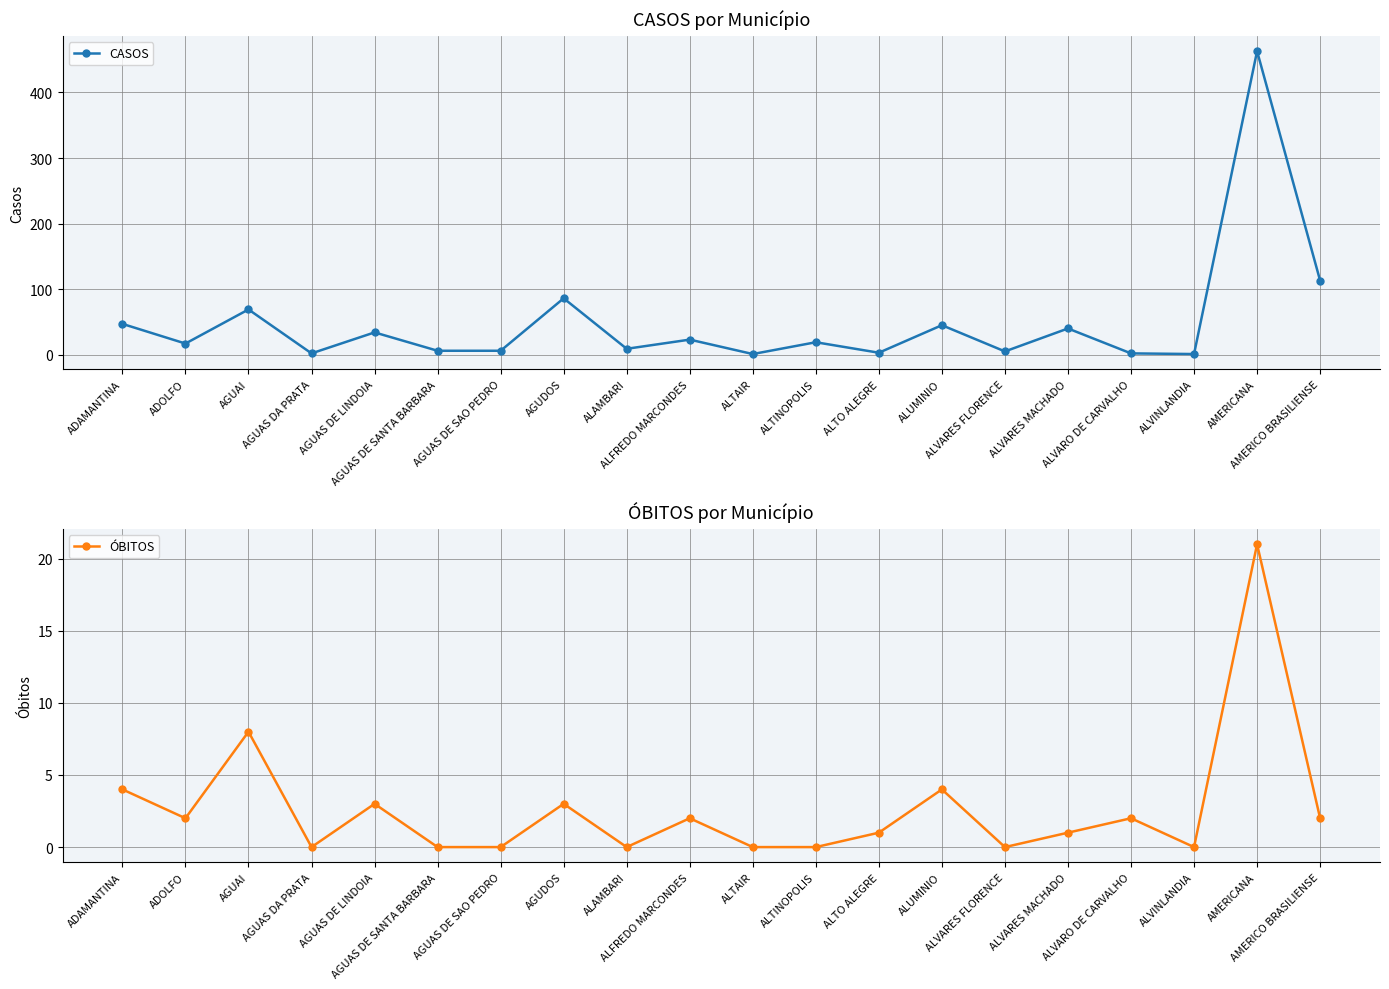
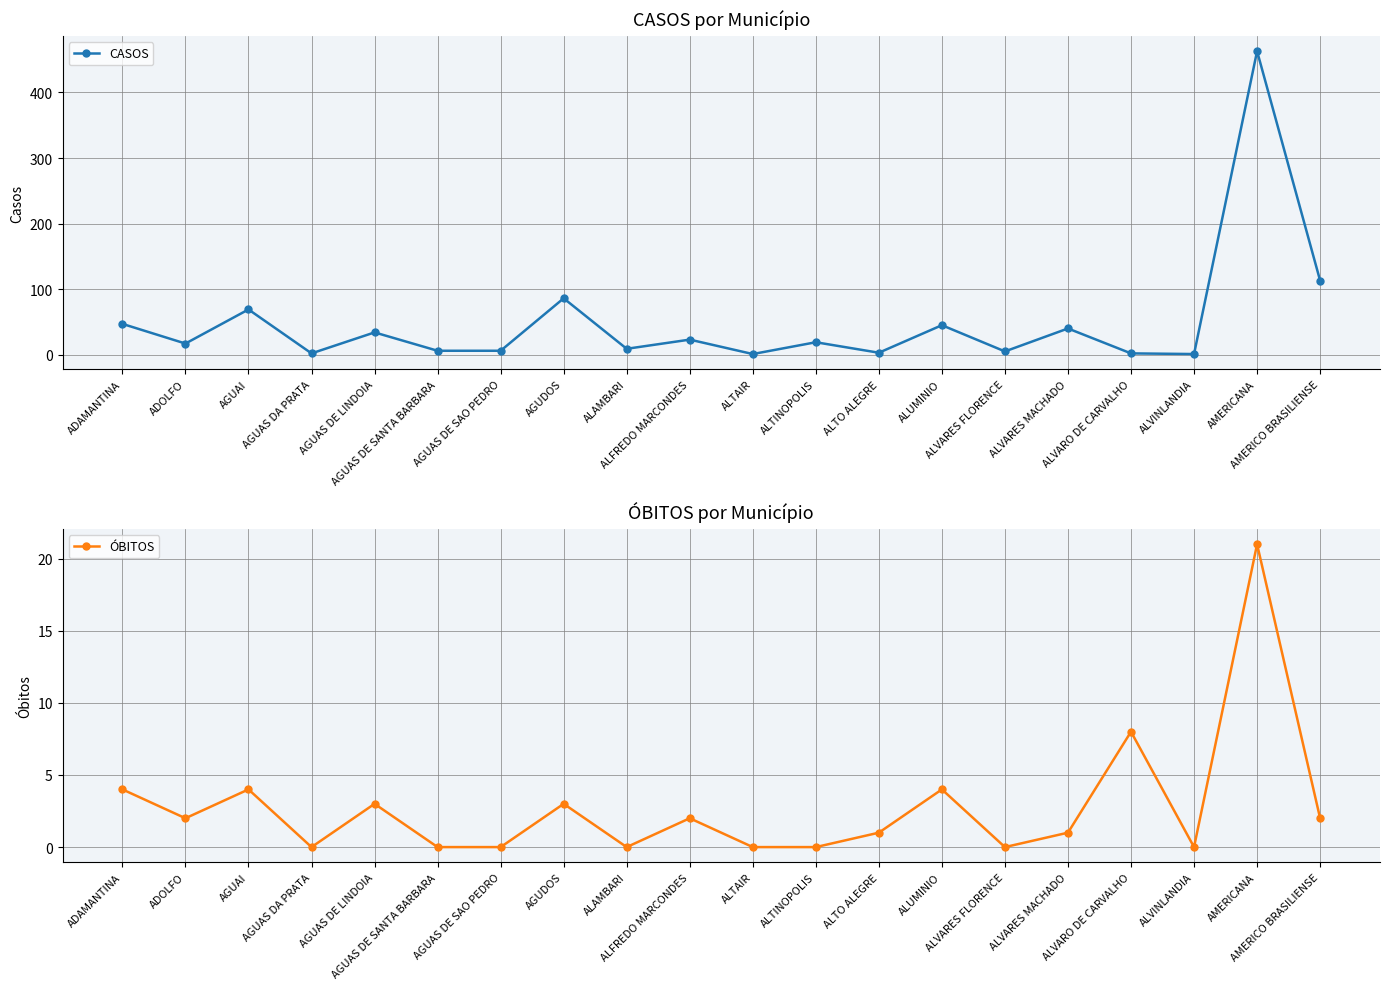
ÓBITOS por Município, AGUAI: 8 -> 4
ÓBITOS por Município, ALVARO DE CARVALHO: 2 -> 8
